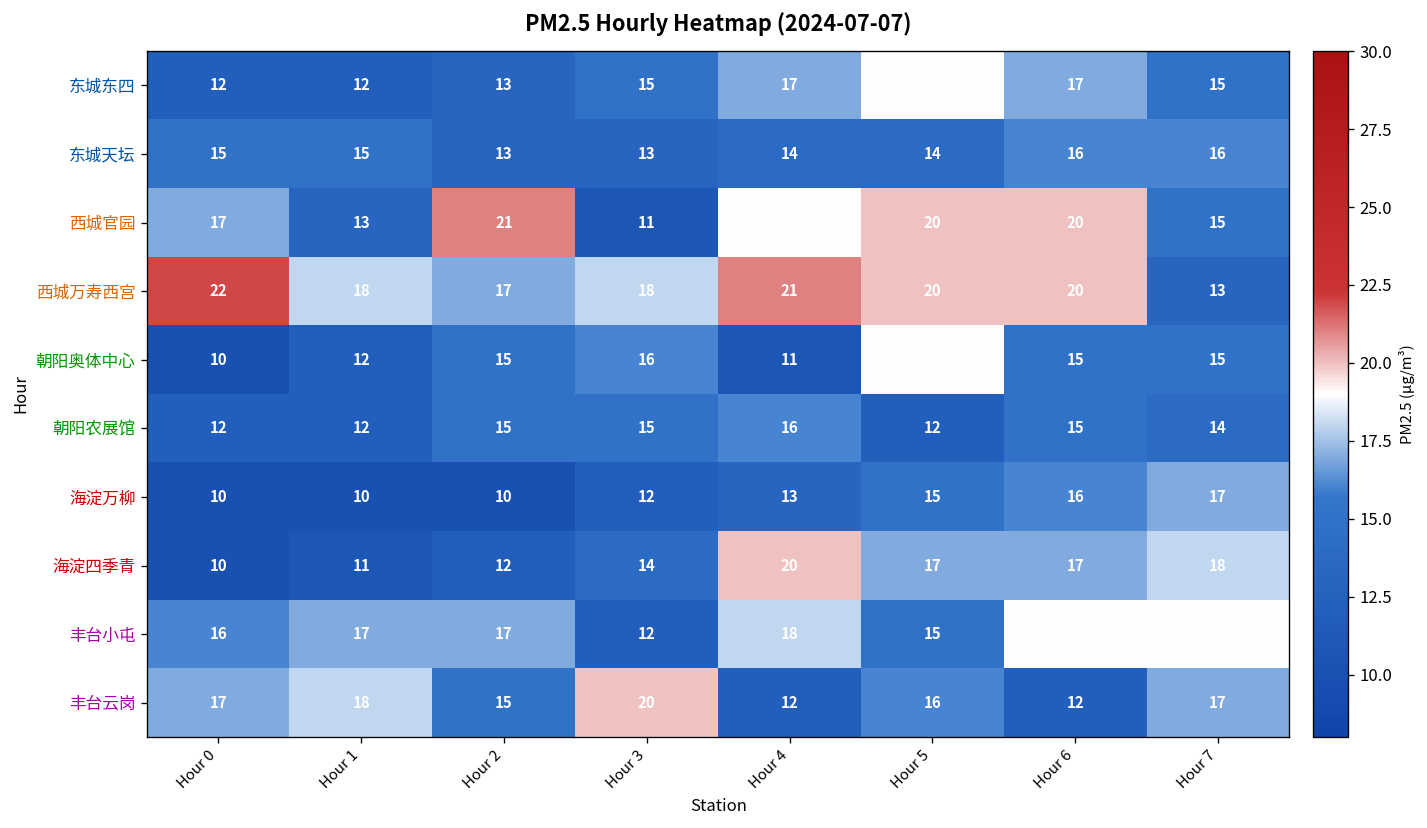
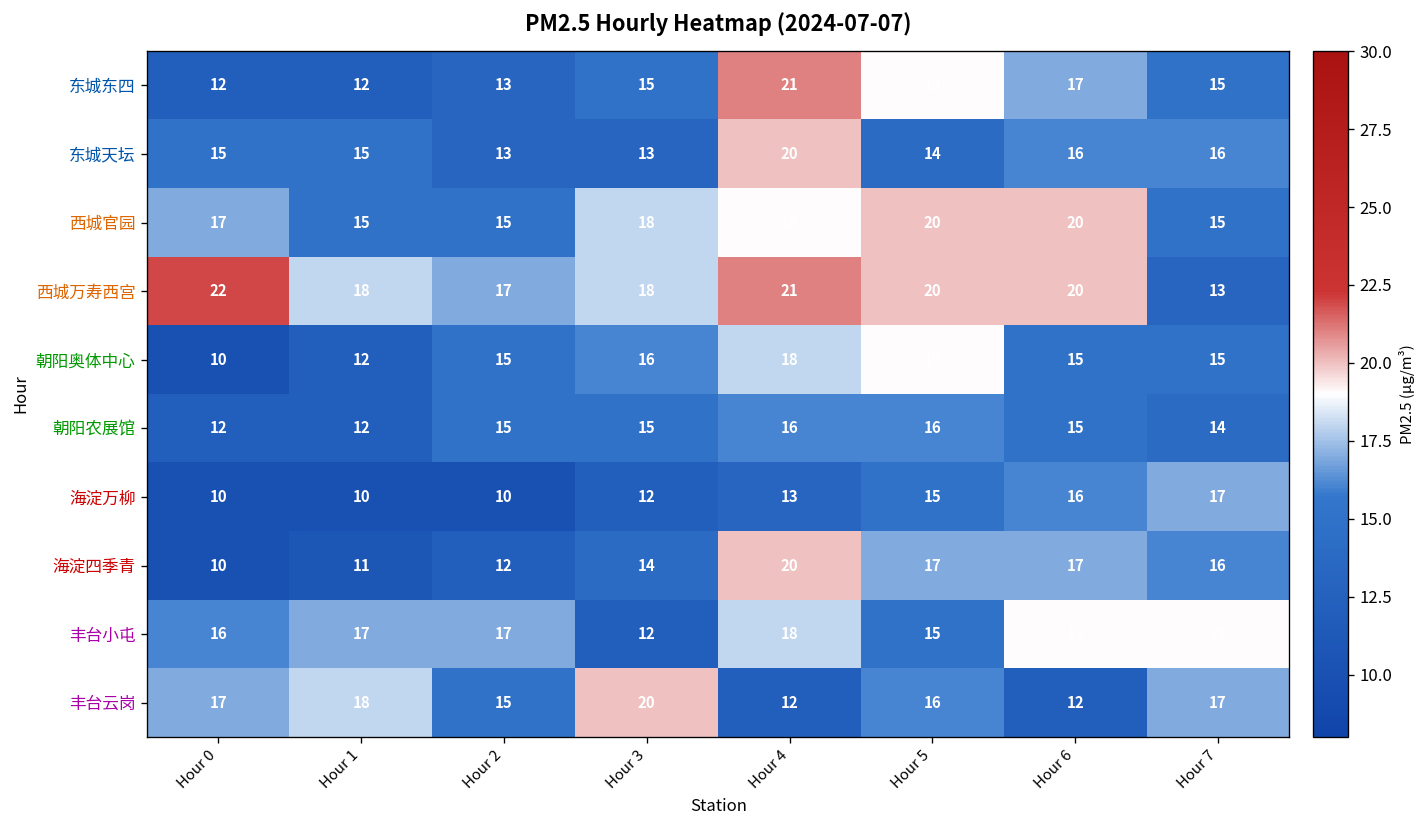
东城东四, Hour 4: 17 -> 21
东城天坛, Hour 4: 14 -> 20
西城官园, Hour 1: 13 -> 15
西城官园, Hour 2: 21 -> 15
西城官园, Hour 3: 11 -> 18
朝阳奥体中心, Hour 4: 11 -> 18
朝阳农展馆, Hour 5: 12 -> 16
海淀四季青, Hour 7: 18 -> 16
